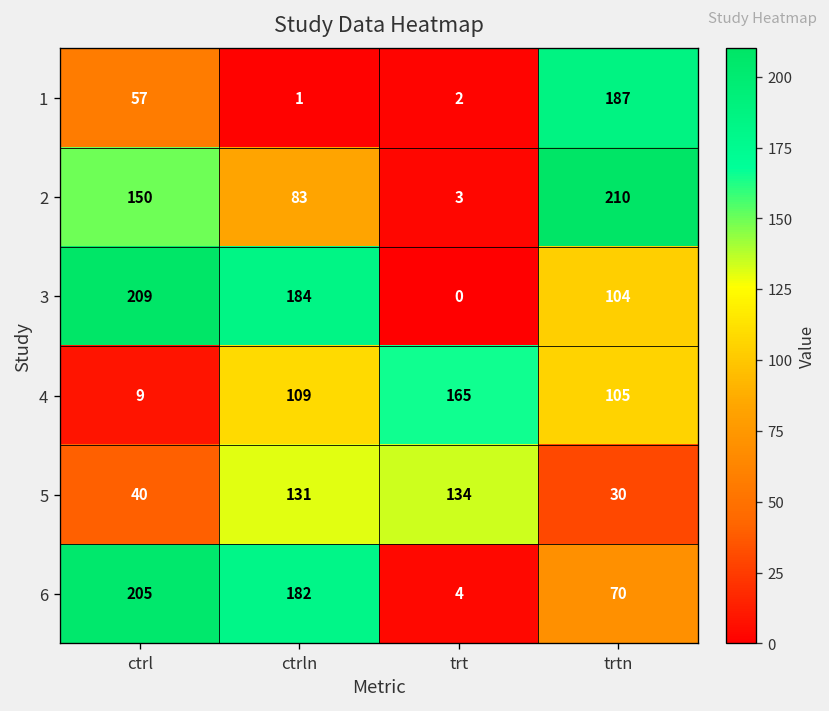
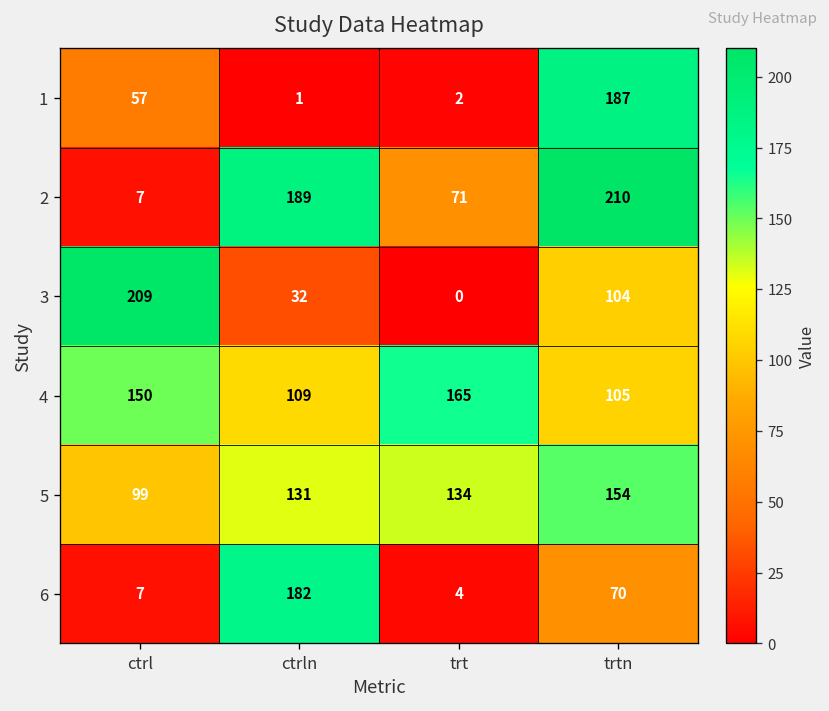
2, ctrl: 150 -> 7
2, ctrln: 83 -> 189
2, trt: 3 -> 71
3, ctrln: 184 -> 32
4, ctrl: 9 -> 150
5, ctrl: 40 -> 99
5, trtn: 30 -> 154
6, ctrl: 205 -> 7
